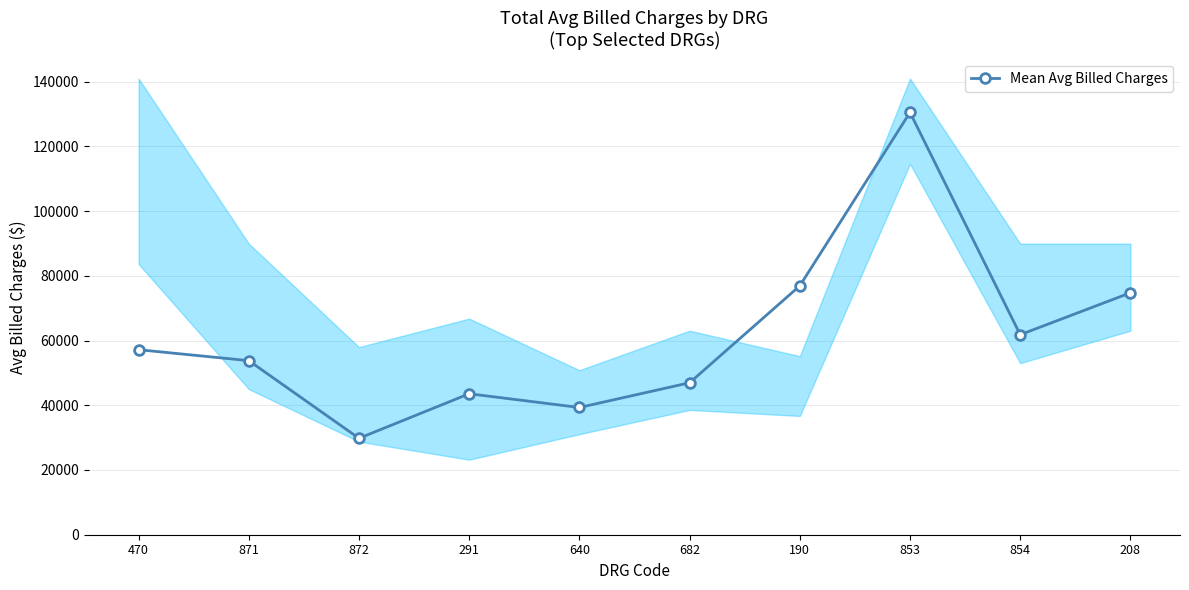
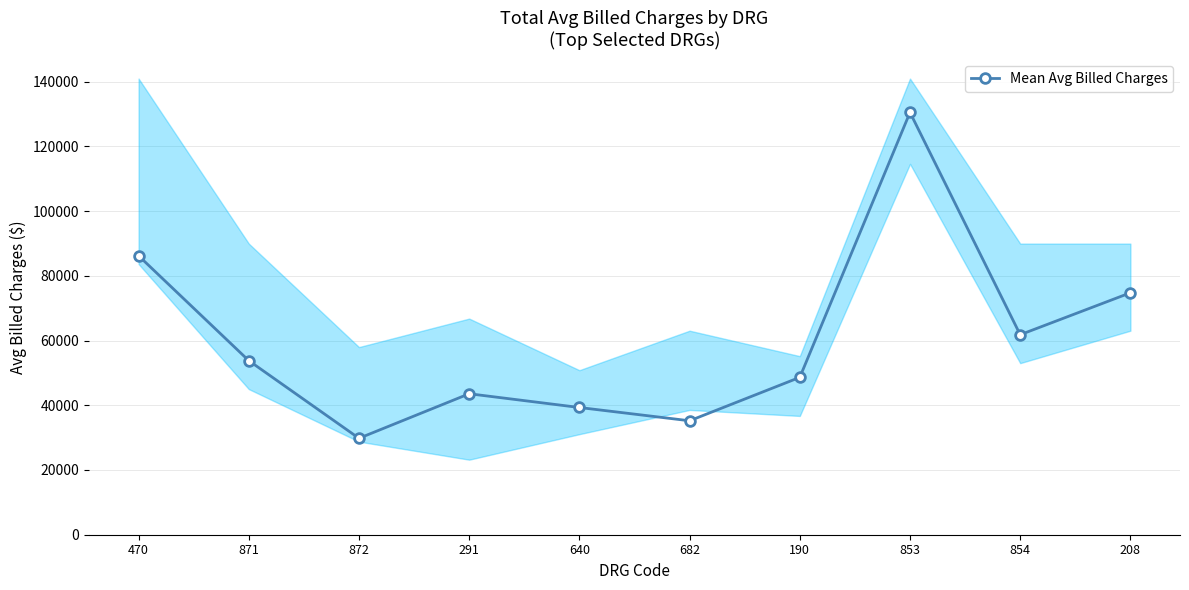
Mean Avg Billed Charges, 470: 57000 -> 86000
Mean Avg Billed Charges, 682: 47000 -> 35000
Mean Avg Billed Charges, 190: 77000 -> 49000
